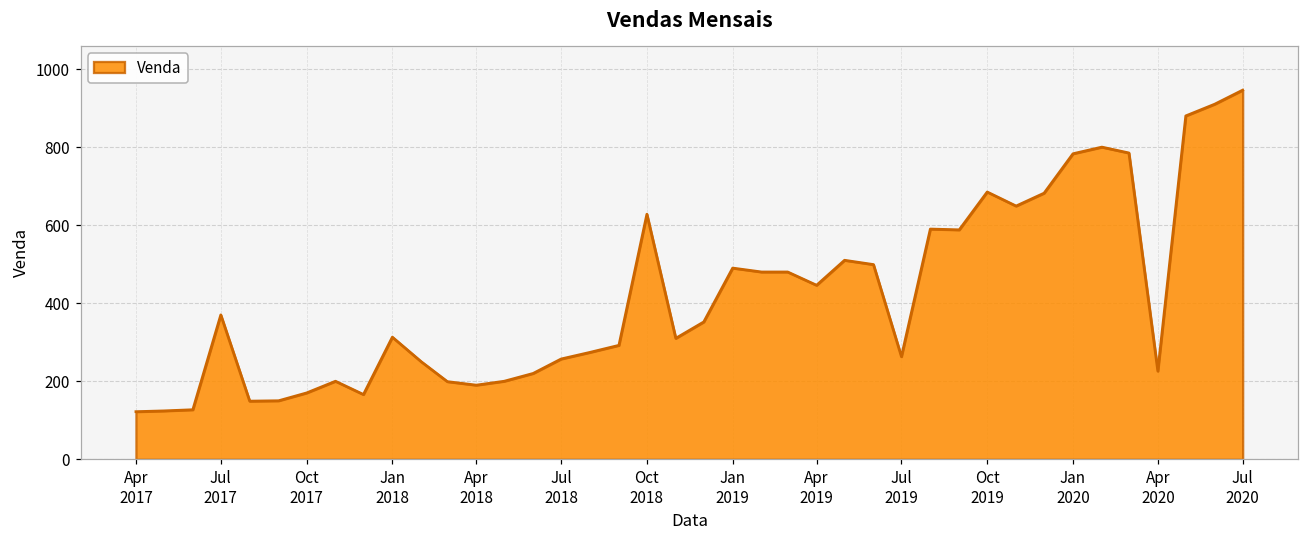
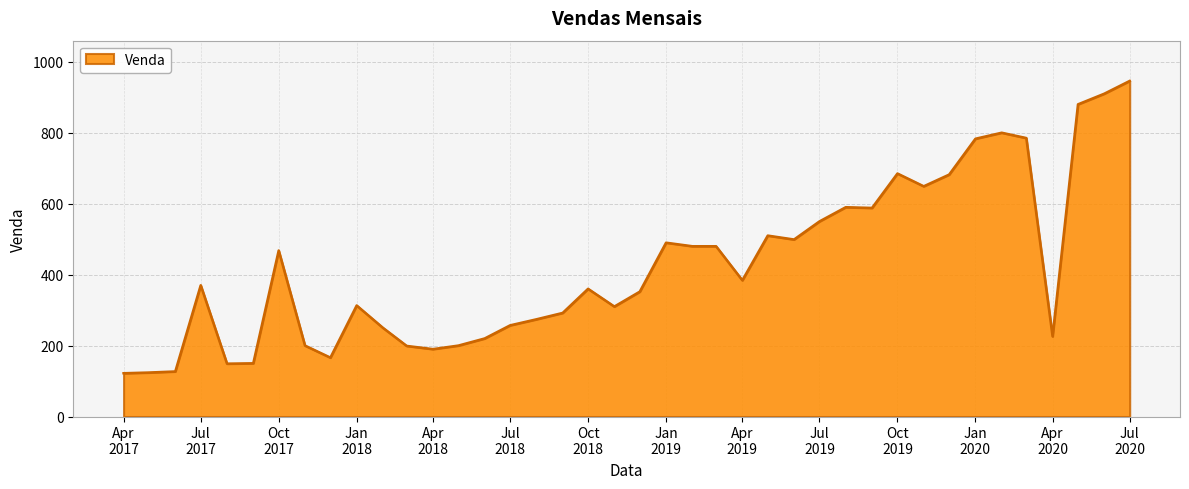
Oct 2017: 170 -> 470
Oct 2018: 630 -> 360
Apr 2019: 450 -> 380
Jul 2019: 260 -> 550
